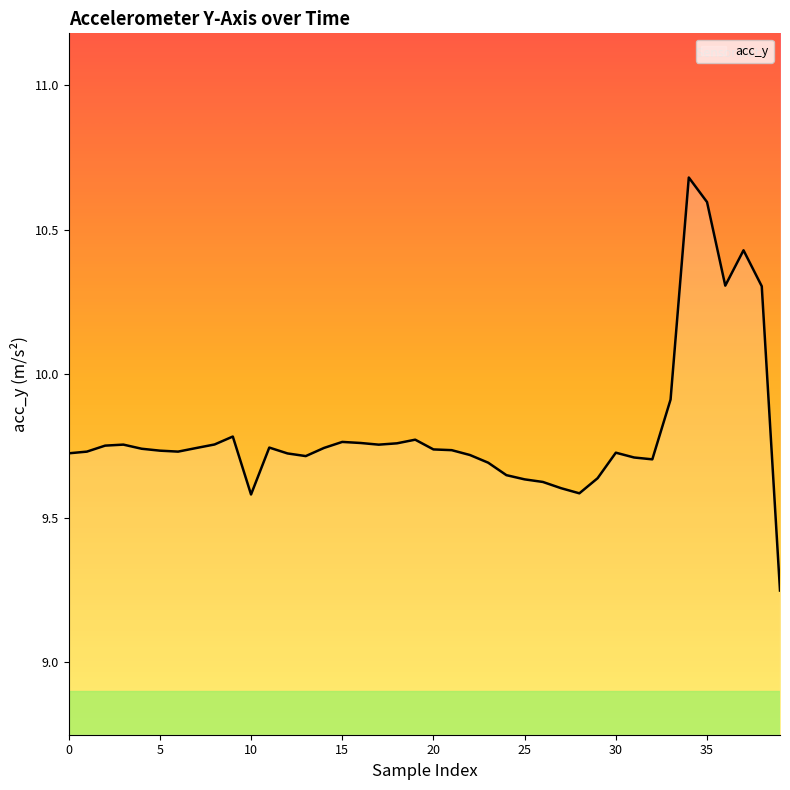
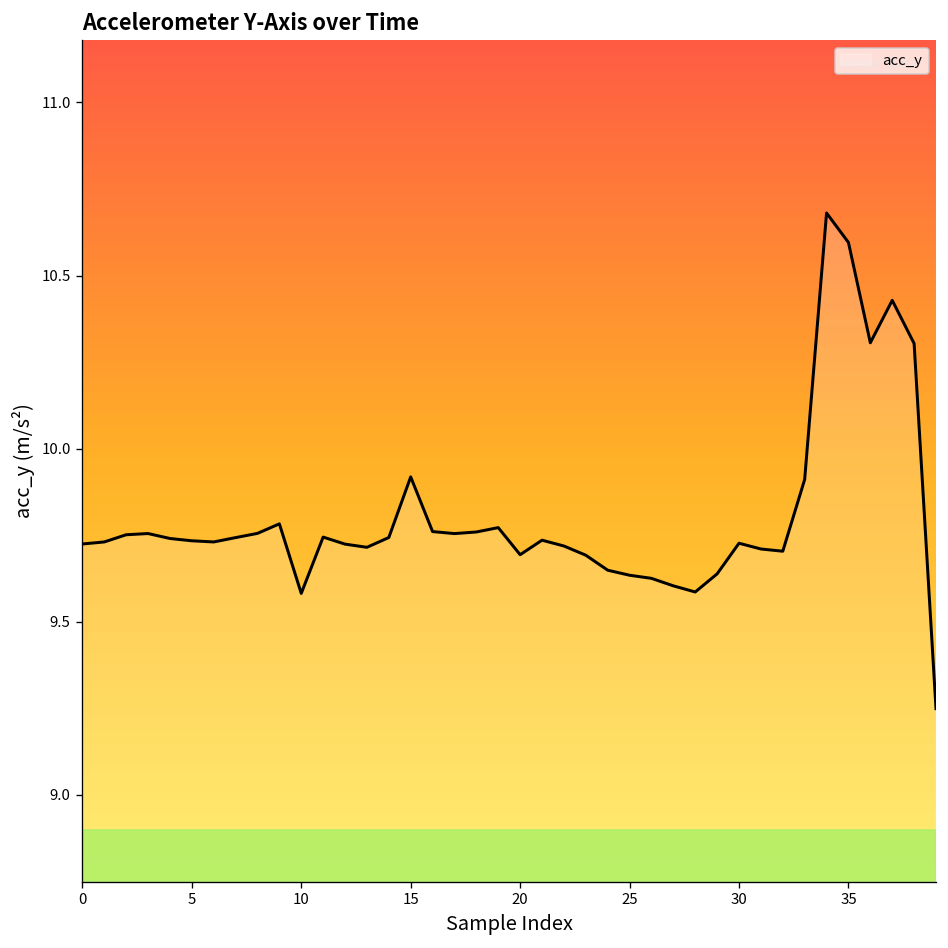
15: 9.76 -> 9.92
20: 9.74 -> 9.69
